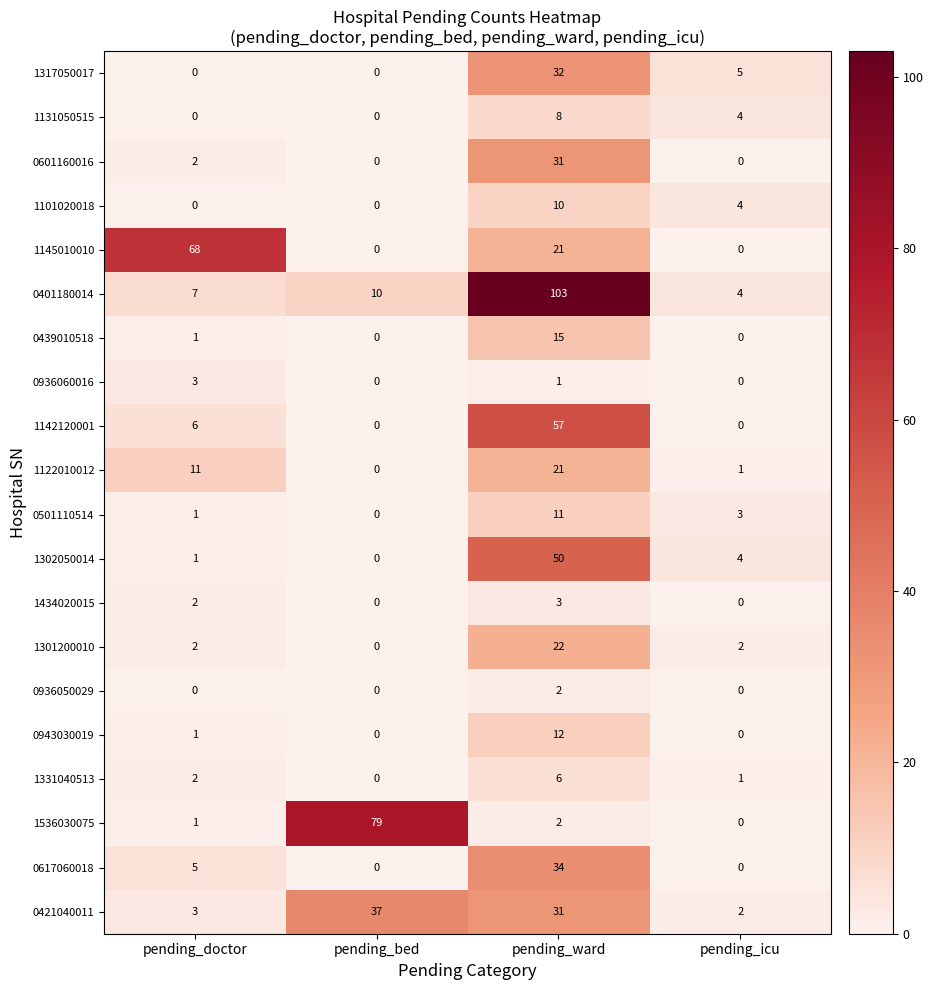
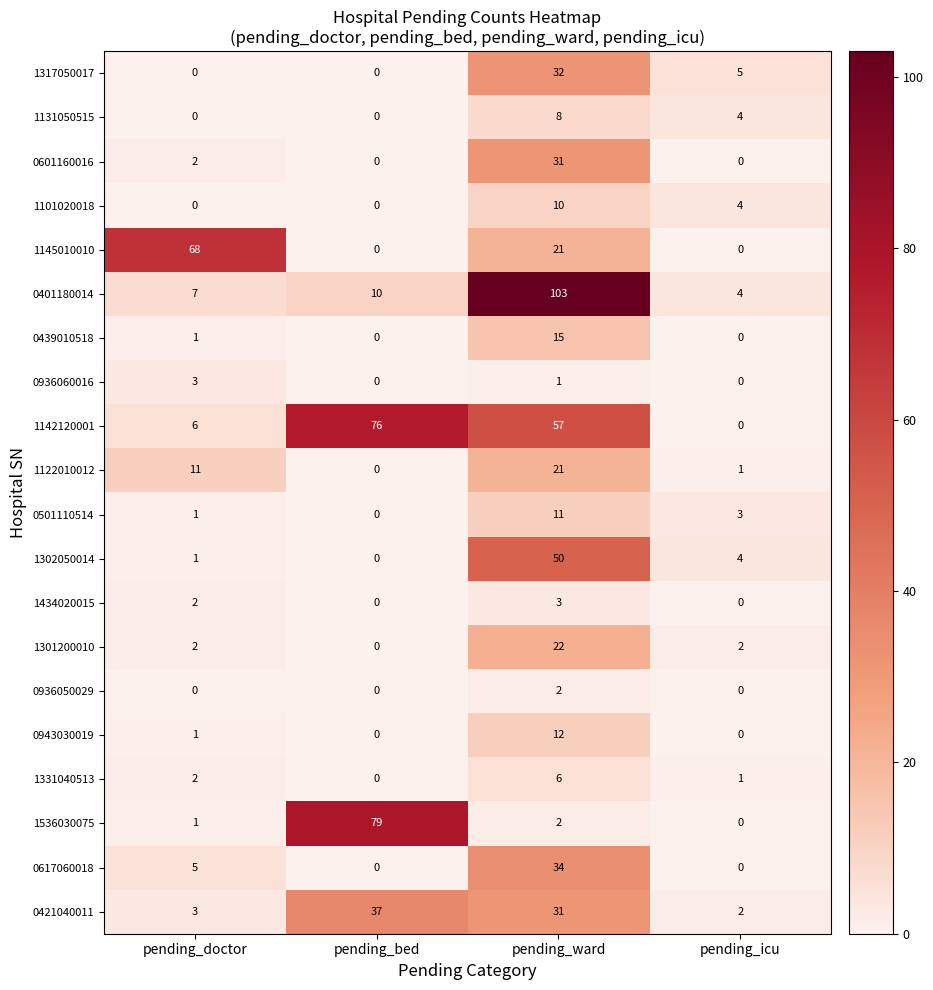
1142120001, pending_bed: 0 -> 76
